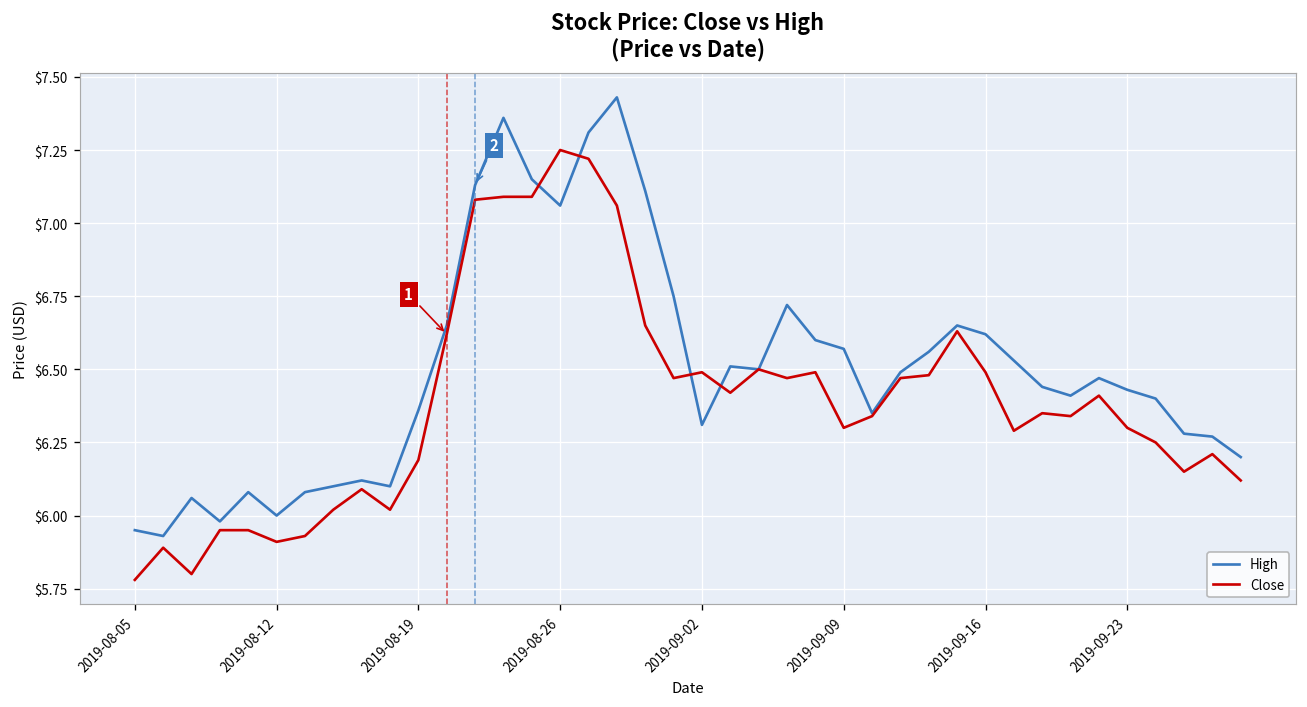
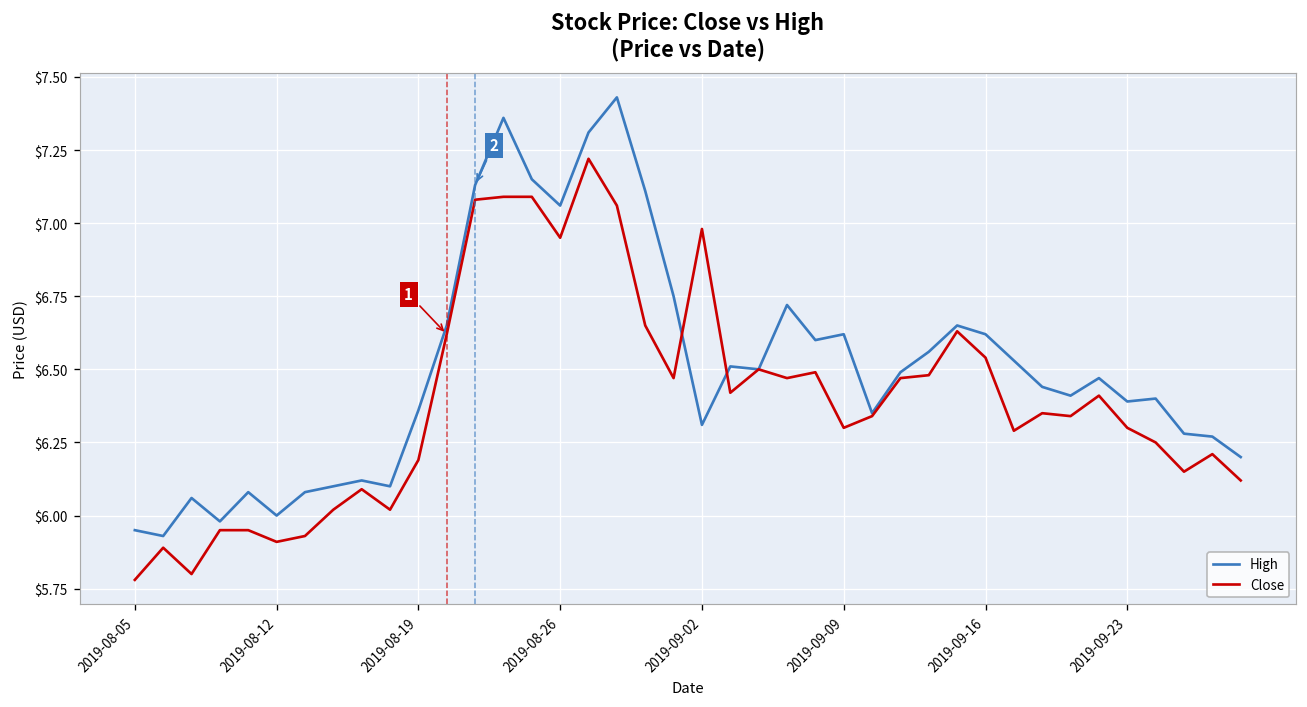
Close, 2019-08-26: $7.25 -> $6.95
Close, 2019-09-02: $6.49 -> $6.98
High, 2019-09-09: $6.57 -> $6.62
Close, 2019-09-16: $6.49 -> $6.54
High, 2019-09-23: $6.43 -> $6.39
